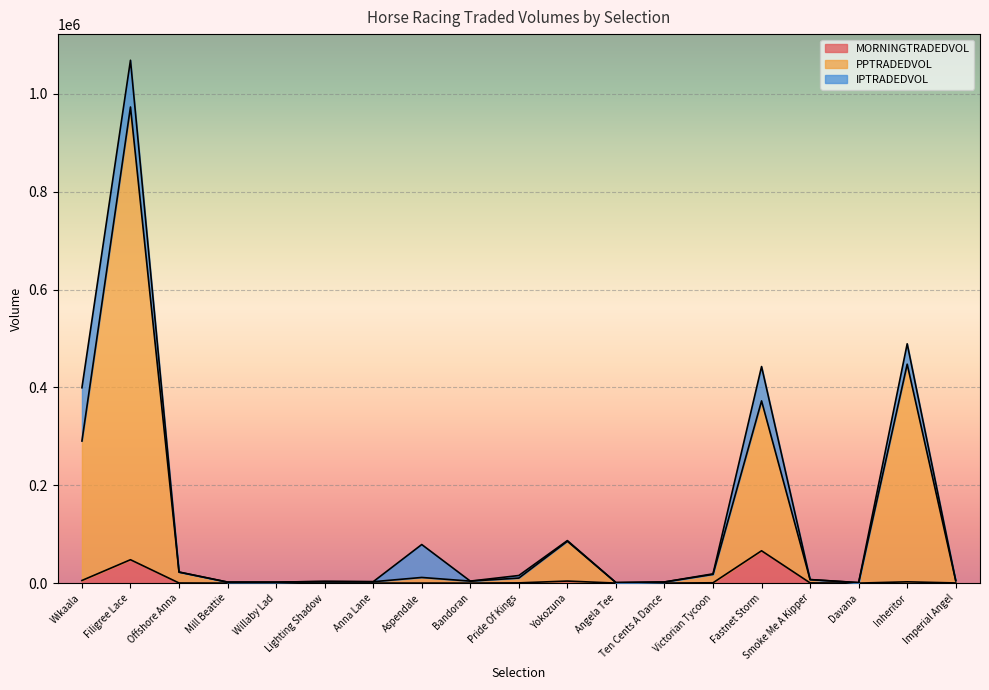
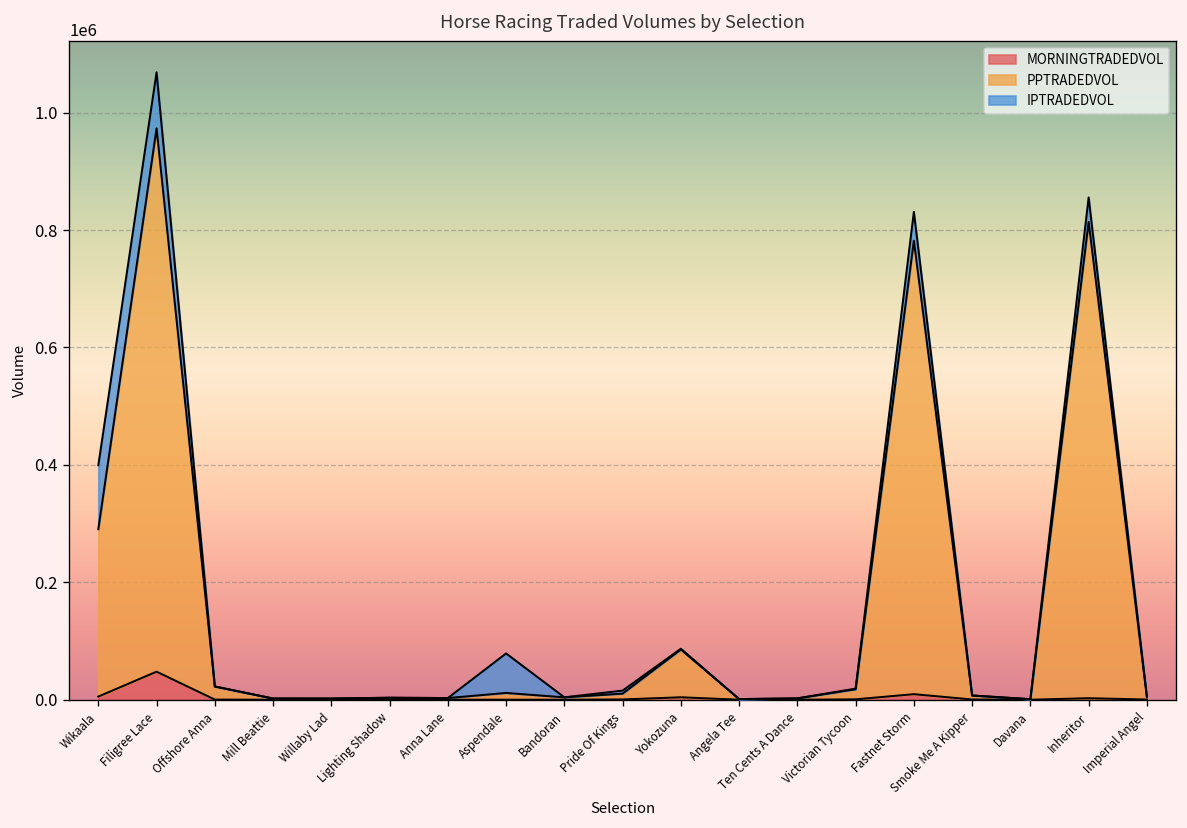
MORNINGTRADEDVOL, Fastnet Storm: 70000 -> 10000
PPTRADEDVOL, Fastnet Storm: 310000 -> 770000
IPTRADEDVOL, Fastnet Storm: 70000 -> 50000
PPTRADEDVOL, Inheritor: 440000 -> 810000
